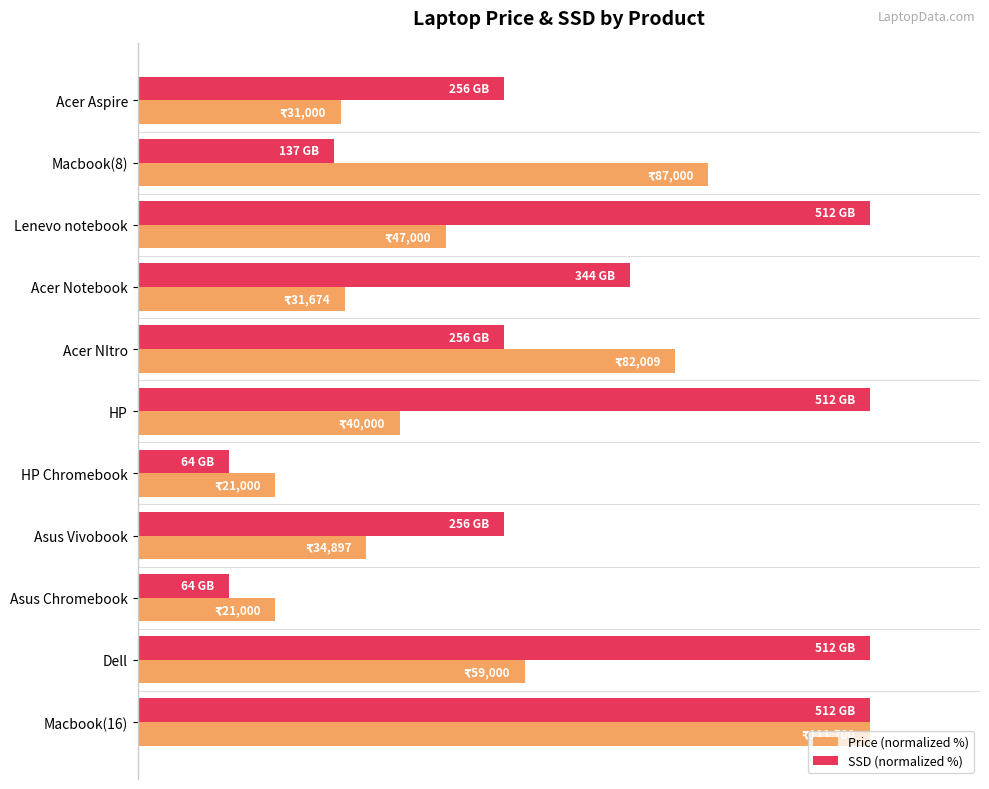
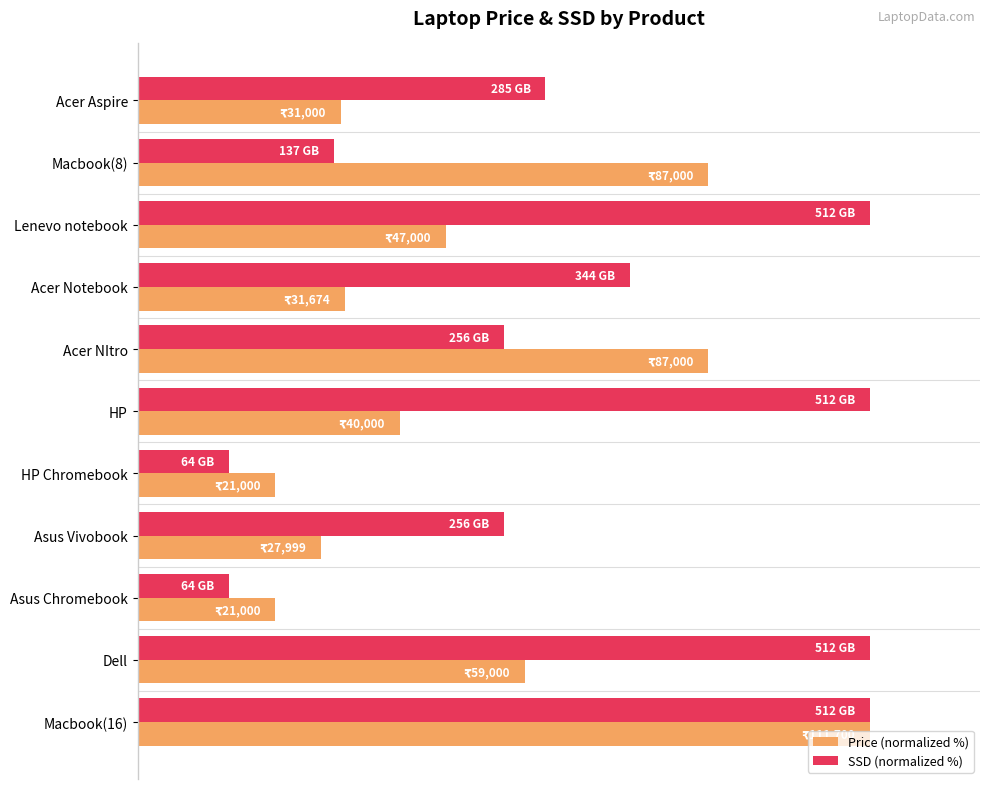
SSD (normalized %), Acer Aspire: 256 -> 285
Price (normalized %), Acer NItro: 82,009 -> 87,000
Price (normalized %), Asus Vivobook: 34,897 -> 27,999
